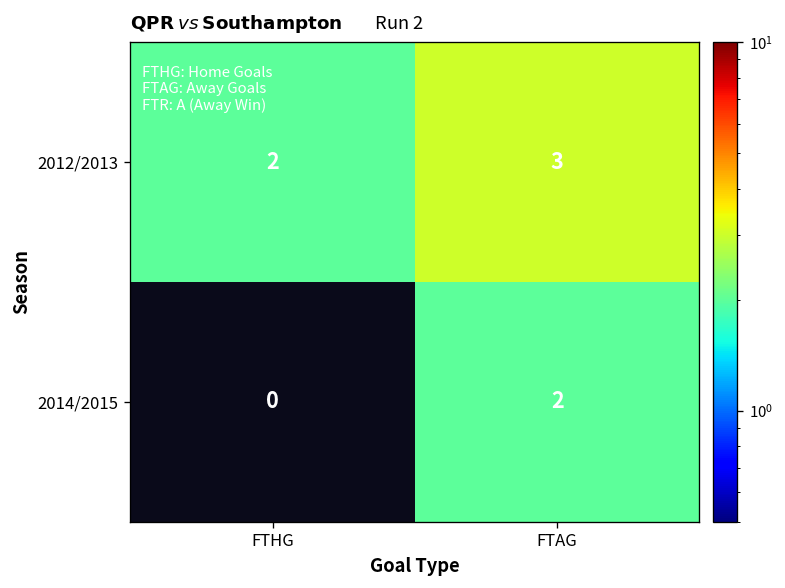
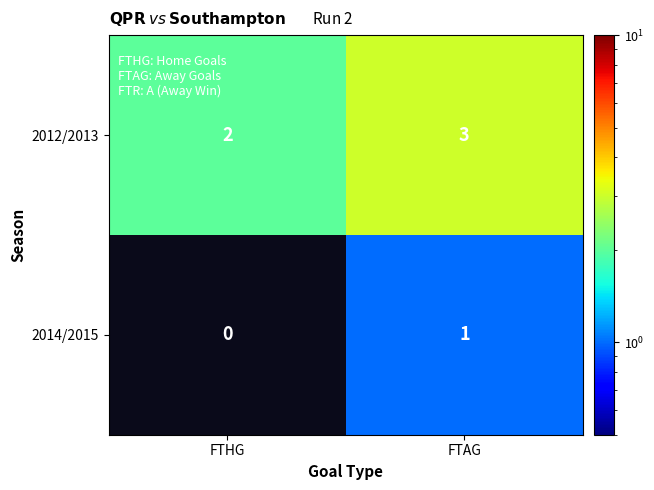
2014/2015, FTAG: 2 -> 1
